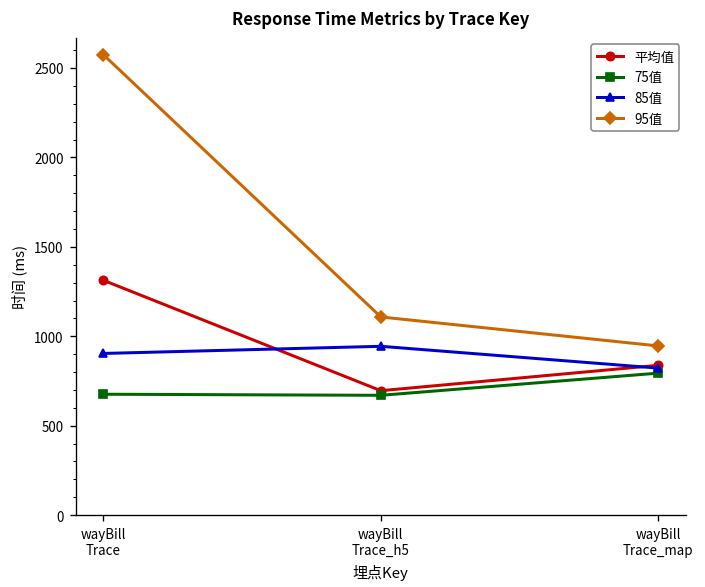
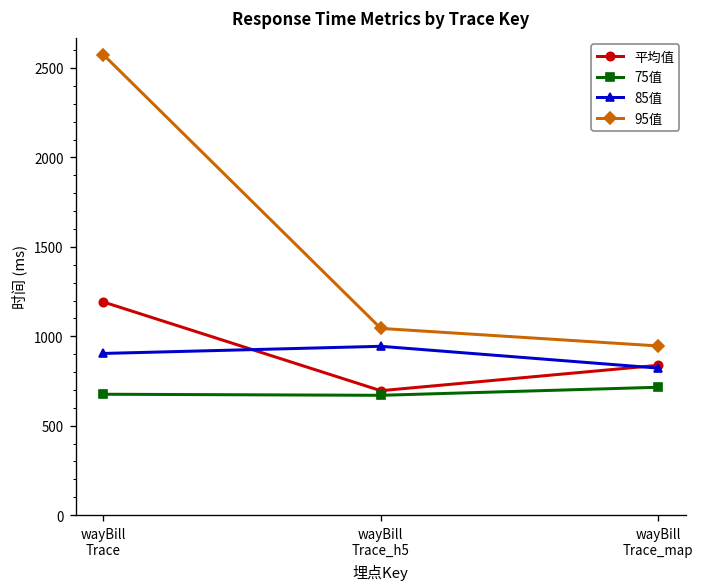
平均值, wayBill Trace: 1310 -> 1190
95值, wayBill Trace_h5: 1110 -> 1040
75值, wayBill Trace_map: 790 -> 720
